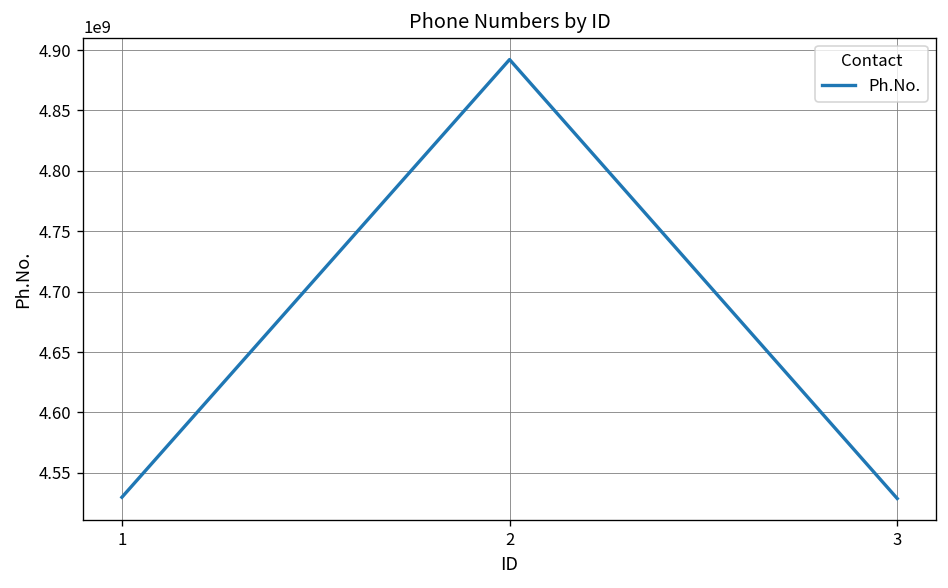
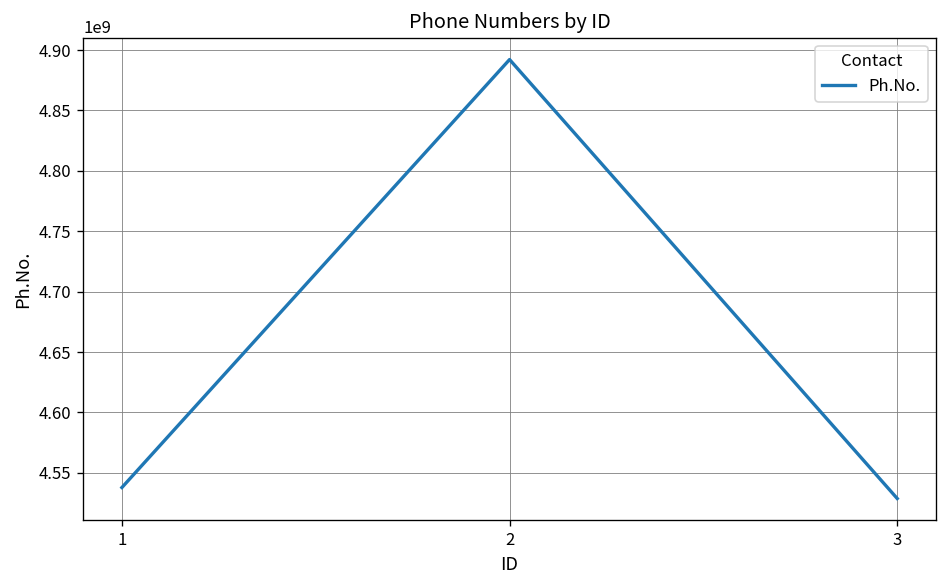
1: 4530000000 -> 4538000000
